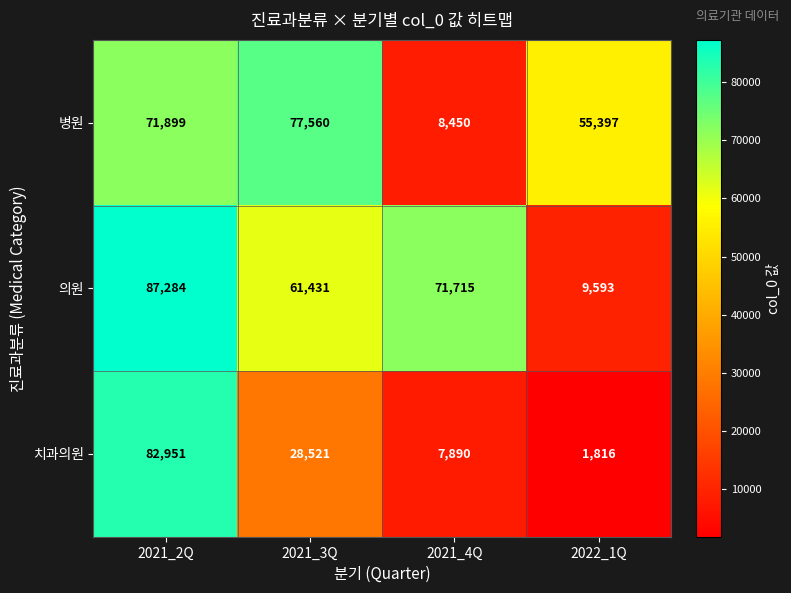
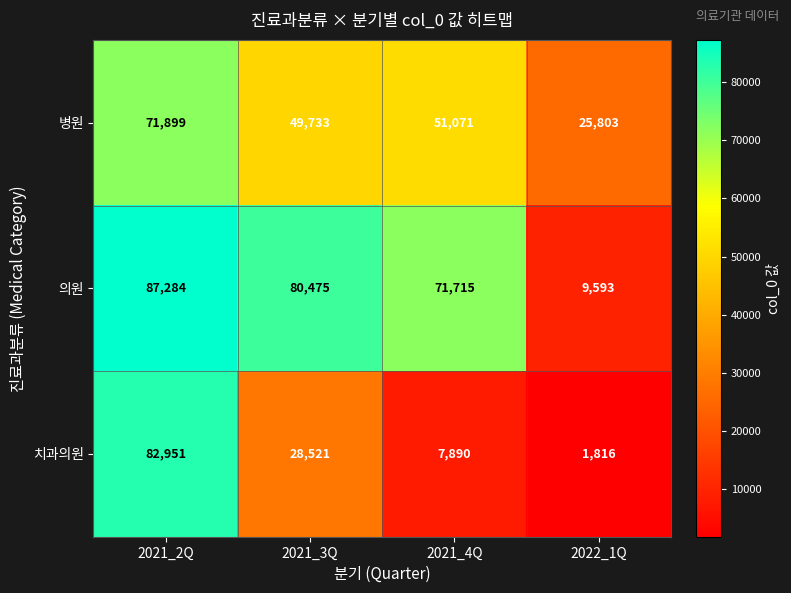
병원, 2021_3Q: 77,560 -> 49,733
병원, 2021_4Q: 8,450 -> 51,071
병원, 2022_1Q: 55,397 -> 25,803
의원, 2021_3Q: 61,431 -> 80,475
